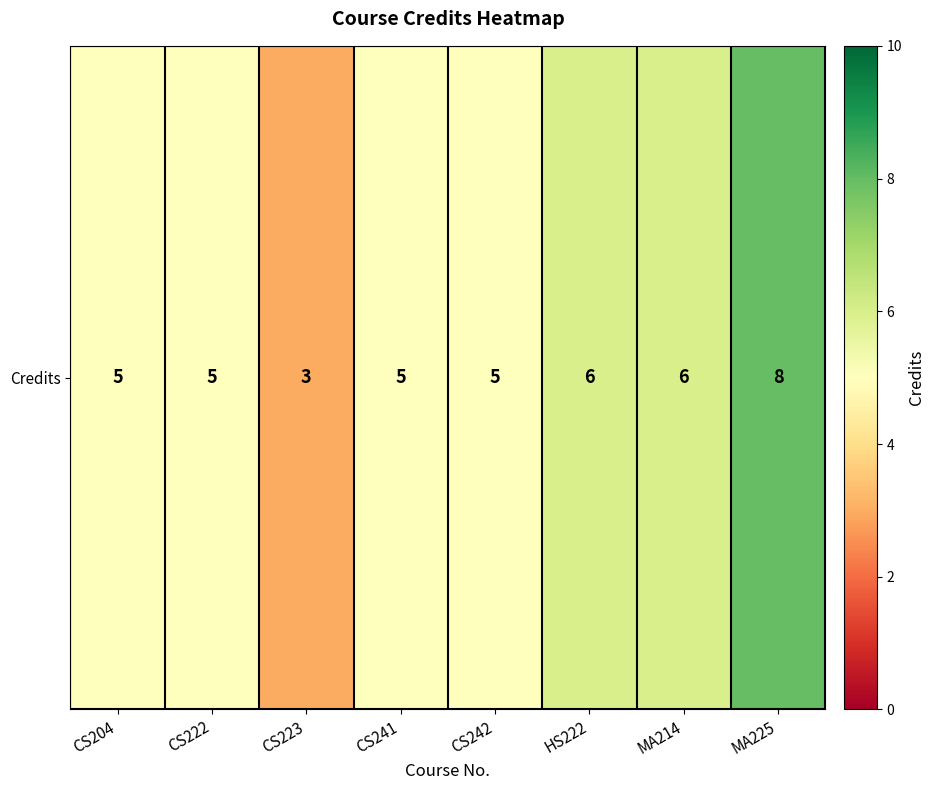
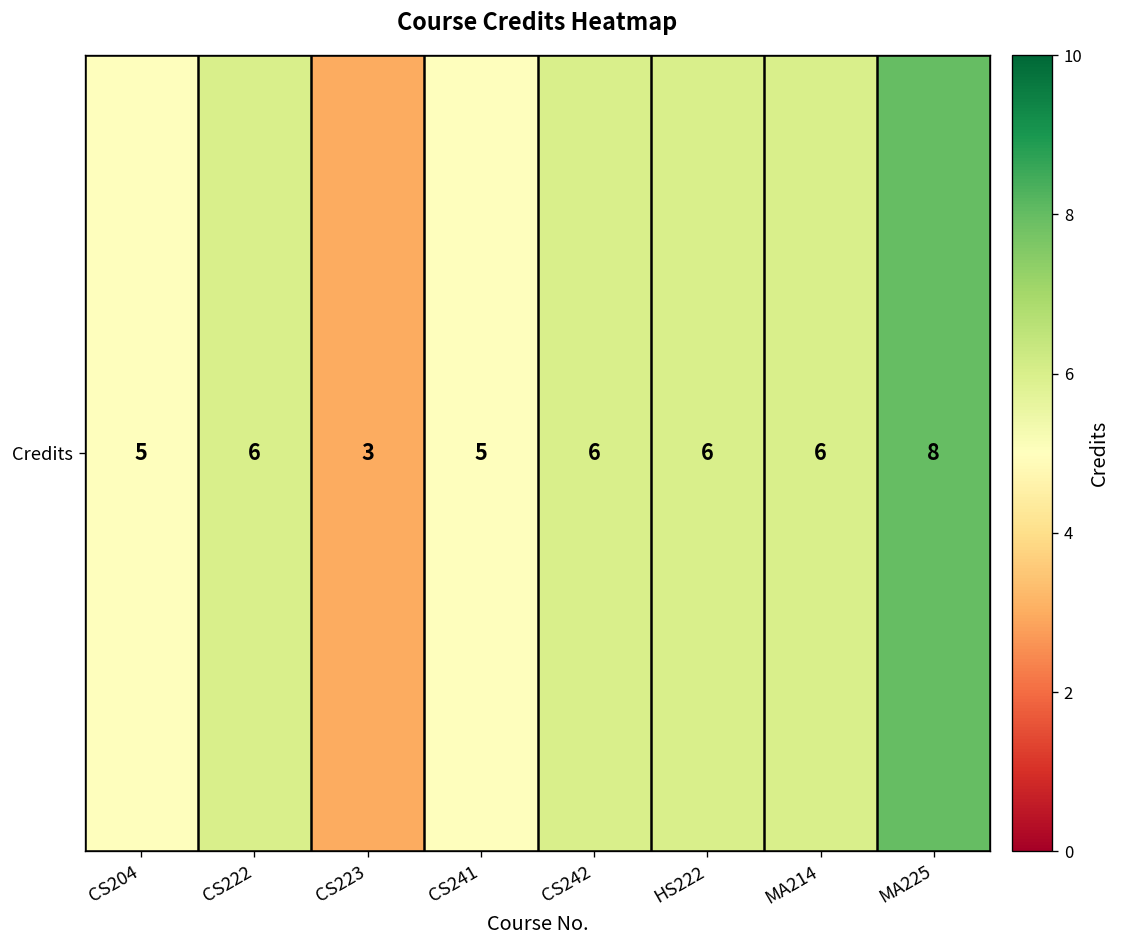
Credits, CS222: 5 -> 6
Credits, CS242: 5 -> 6
